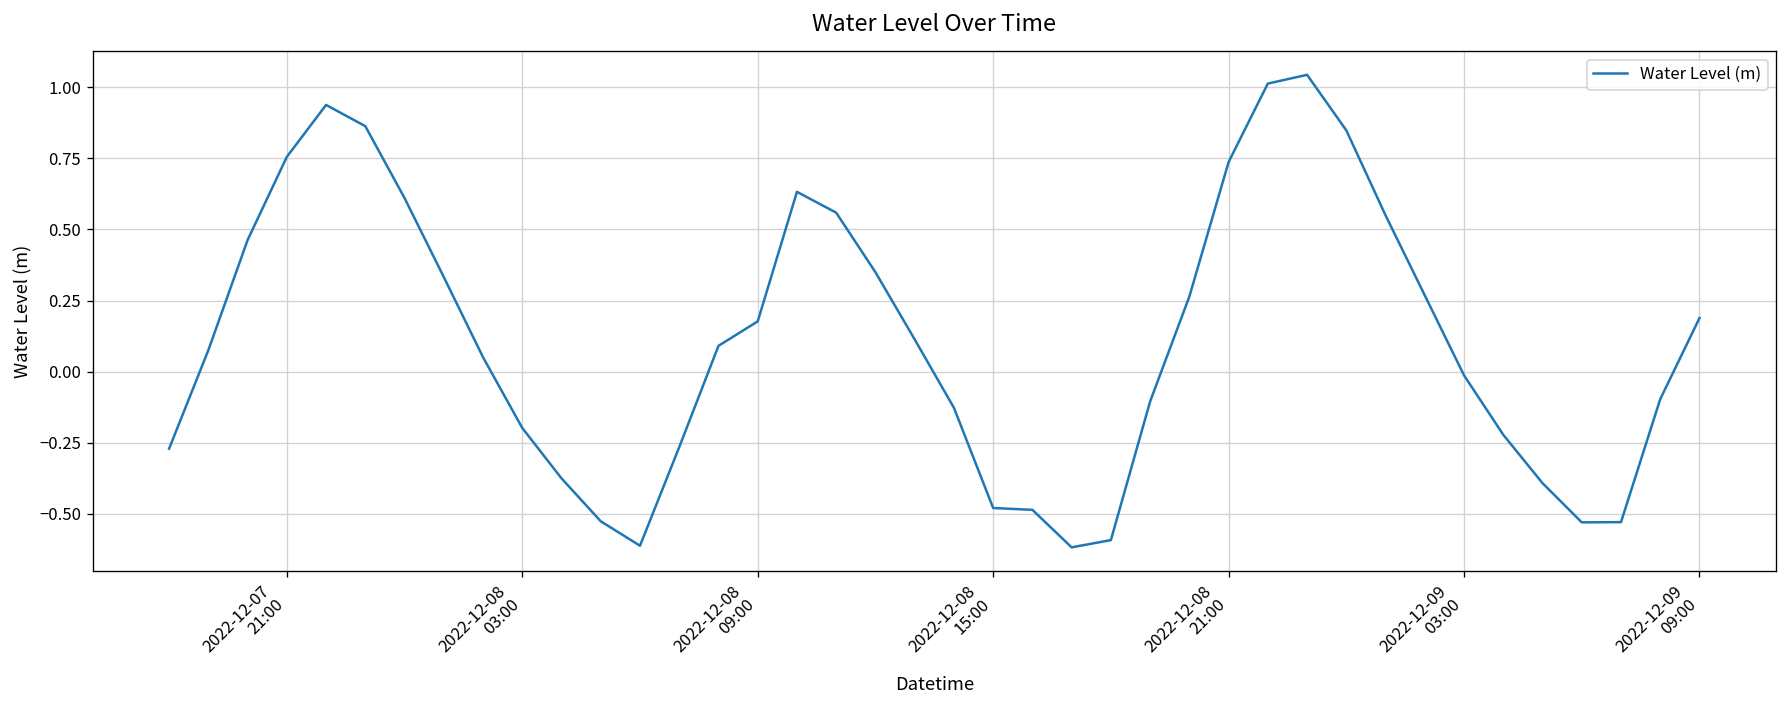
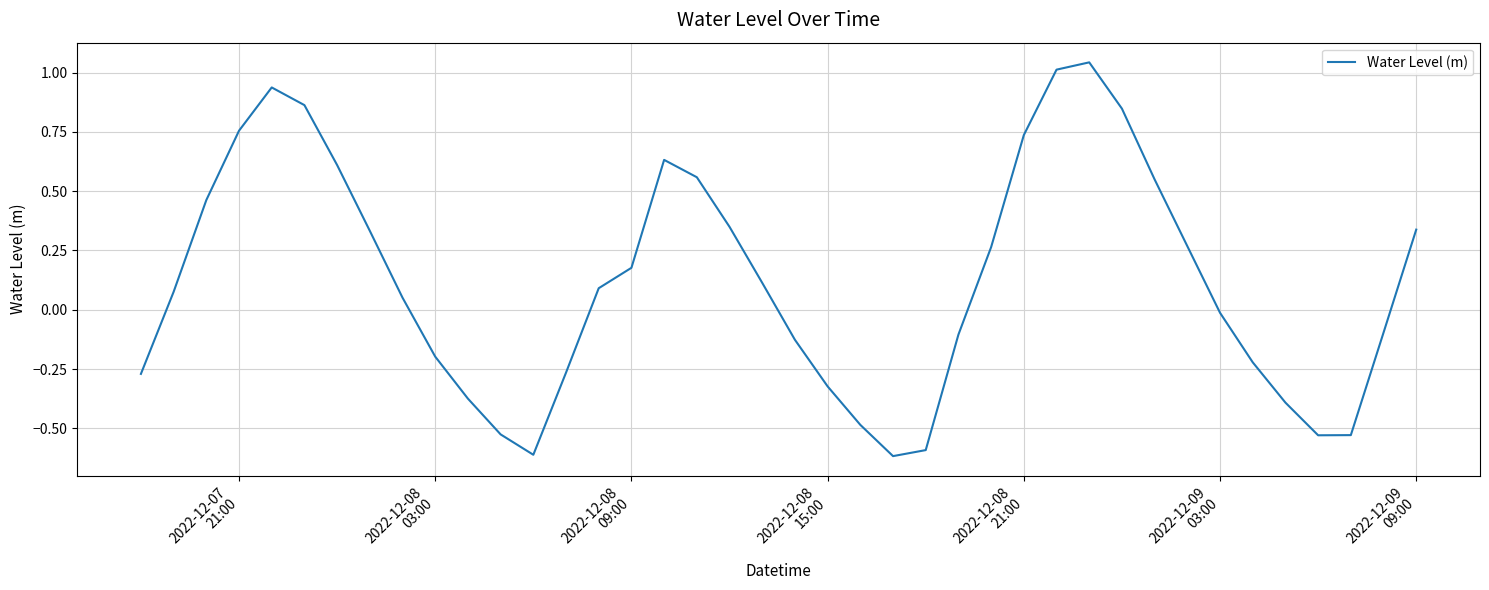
2022-12-08 15:00: -0.48 -> -0.32
2022-12-09 09:00: 0.19 -> 0.34
